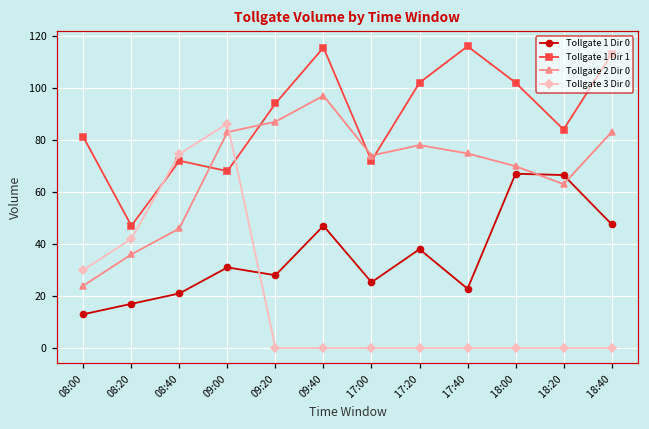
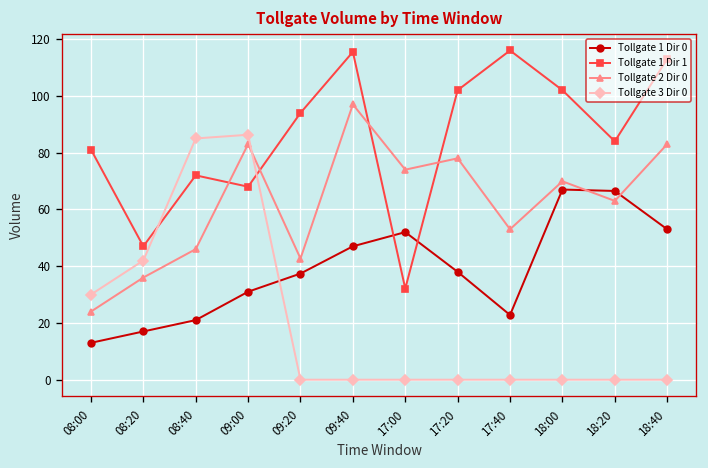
Tollgate 3 Dir 0, 08:40: 75 -> 85
Tollgate 1 Dir 0, 09:20: 28 -> 37
Tollgate 2 Dir 0, 09:20: 87 -> 43
Tollgate 1 Dir 0, 17:00: 25 -> 52
Tollgate 1 Dir 1, 17:00: 72 -> 32
Tollgate 2 Dir 0, 17:40: 75 -> 53
Tollgate 1 Dir 0, 18:40: 48 -> 53
